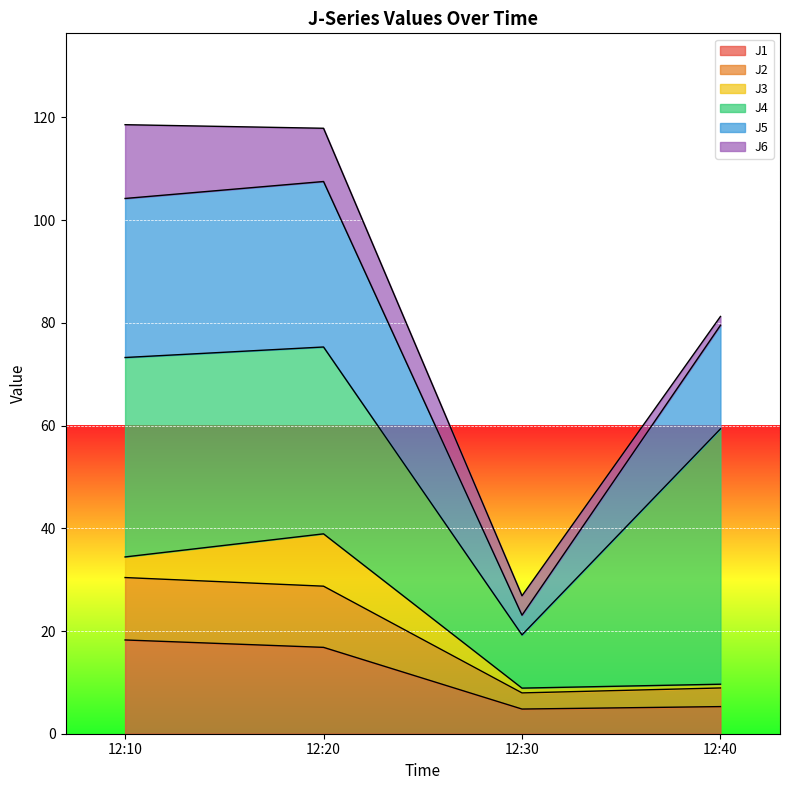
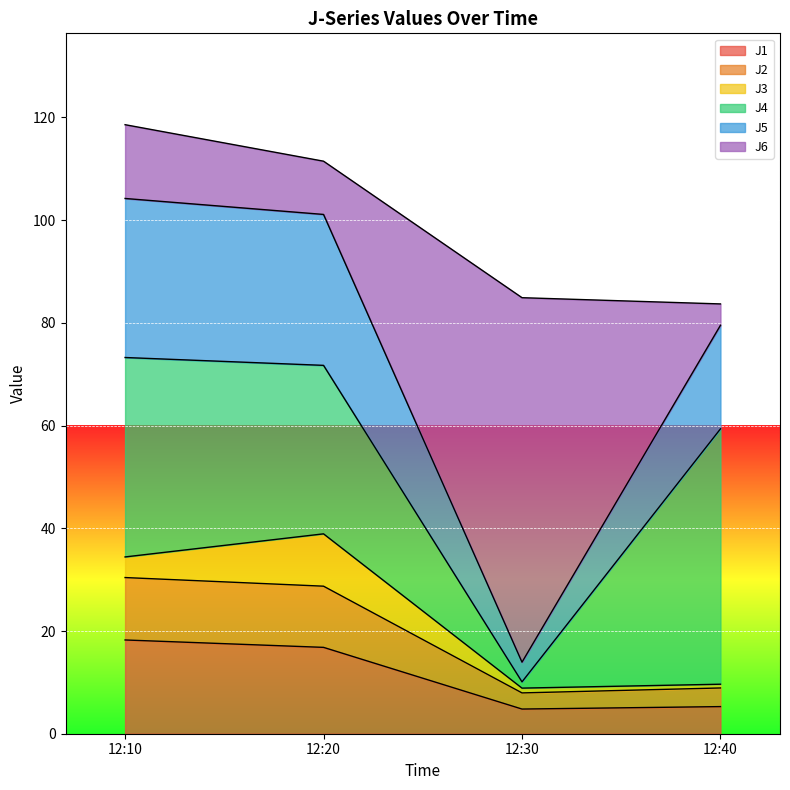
J4, 12:20: 36 -> 33
J5, 12:20: 32 -> 29
J4, 12:30: 10 -> 1
J6, 12:30: 4 -> 71
J6, 12:40: 2 -> 4
